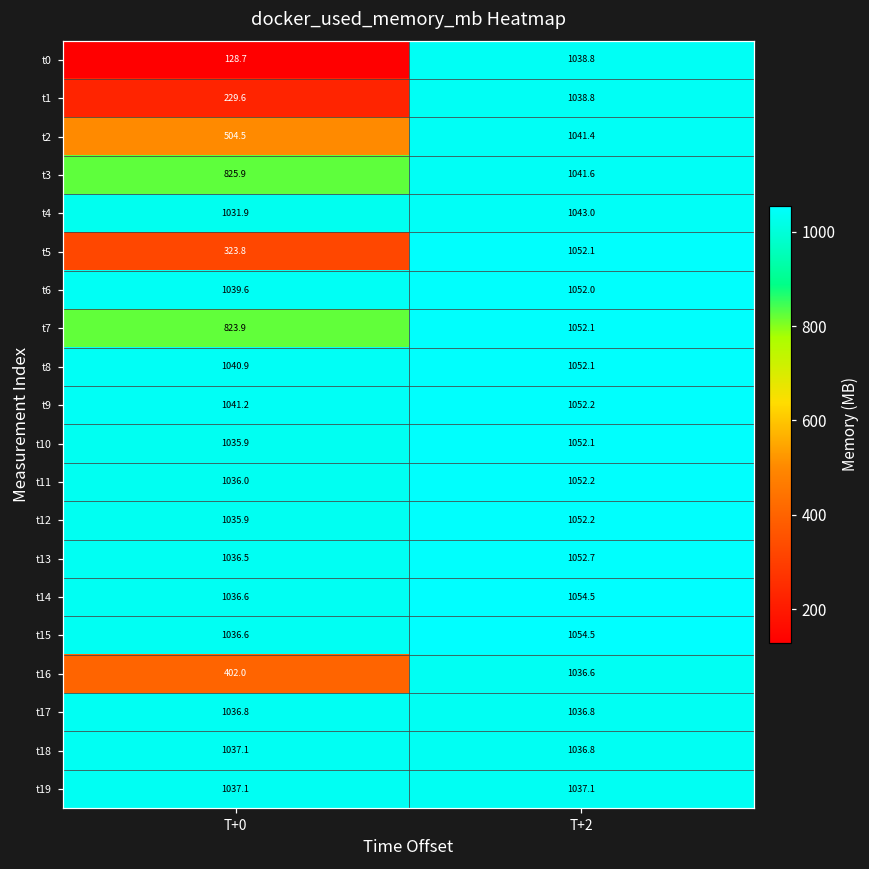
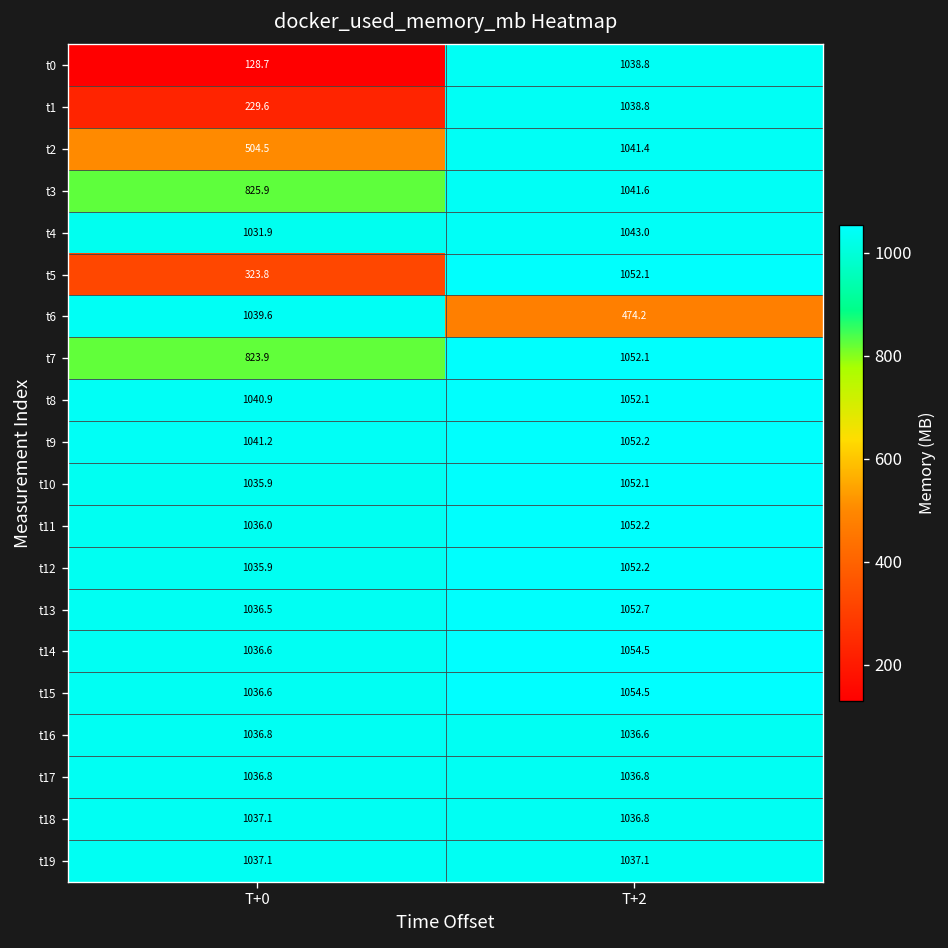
t6, T+2: 1052.0 -> 474.2
t16, T+0: 402.0 -> 1036.8
